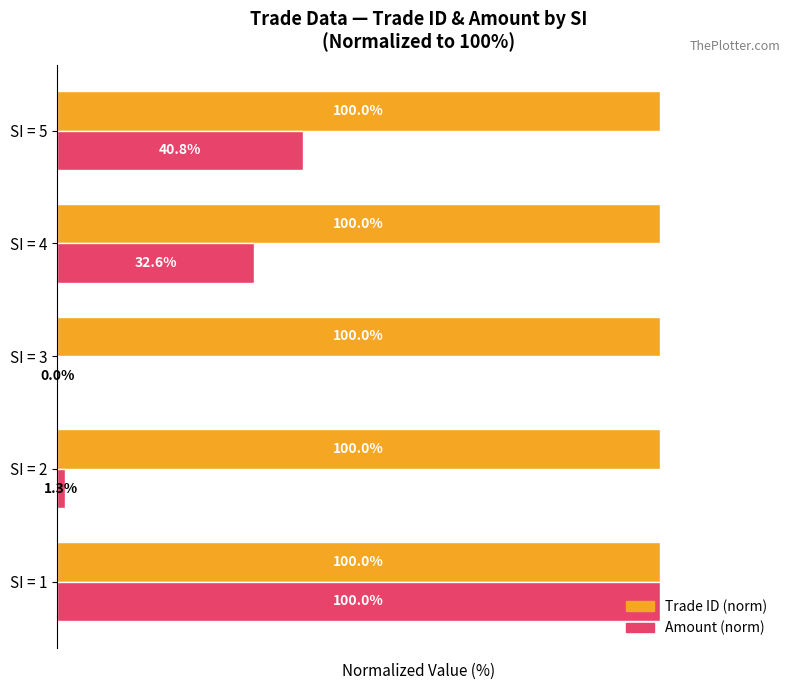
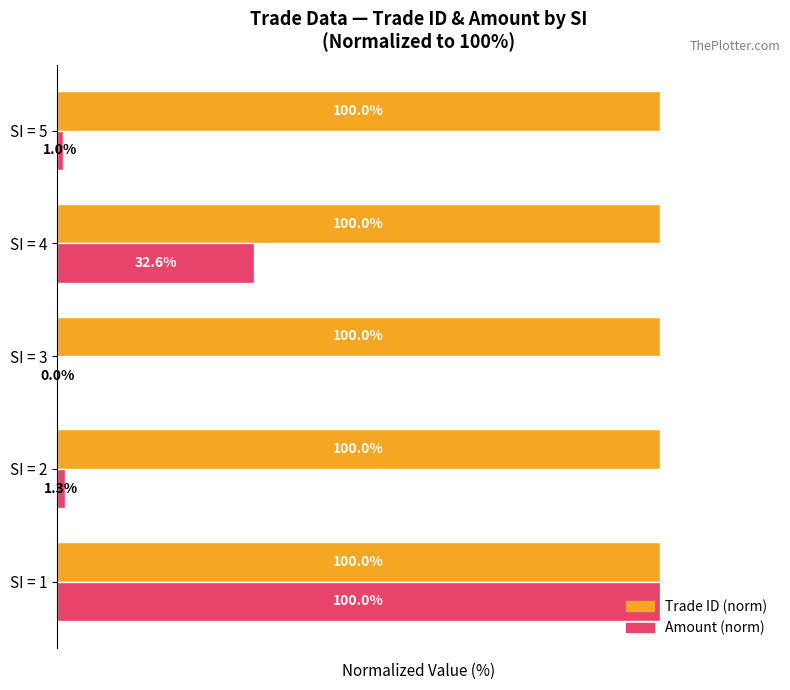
Amount (norm), SI = 5: 40.8% -> 1.0%
